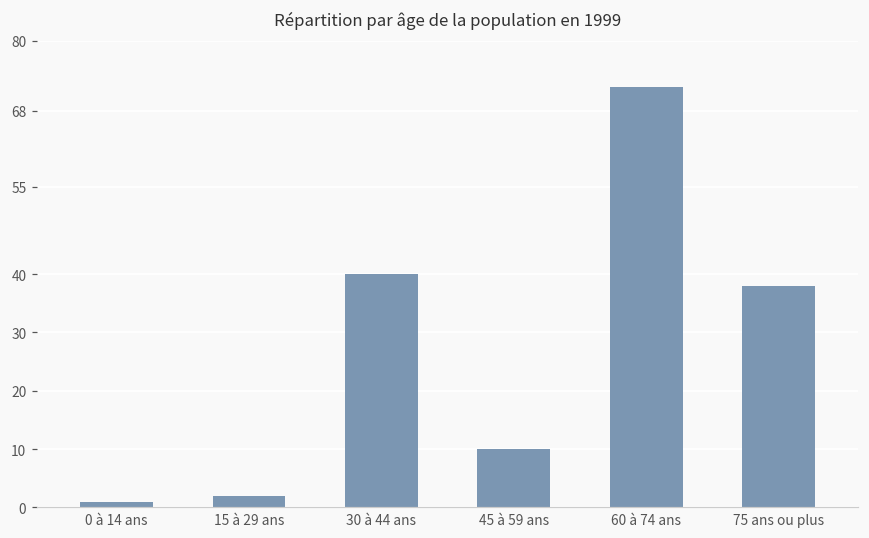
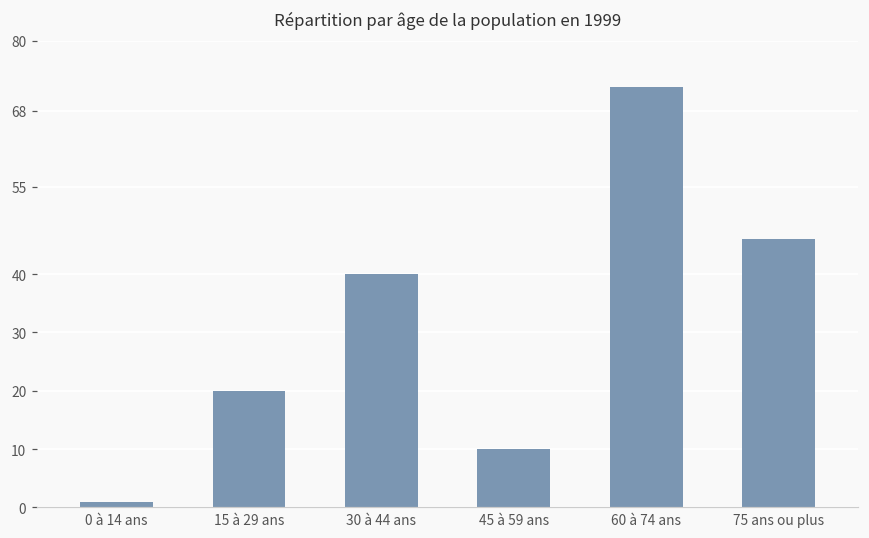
15 à 29 ans: 2 -> 20
75 ans ou plus: 38 -> 46
